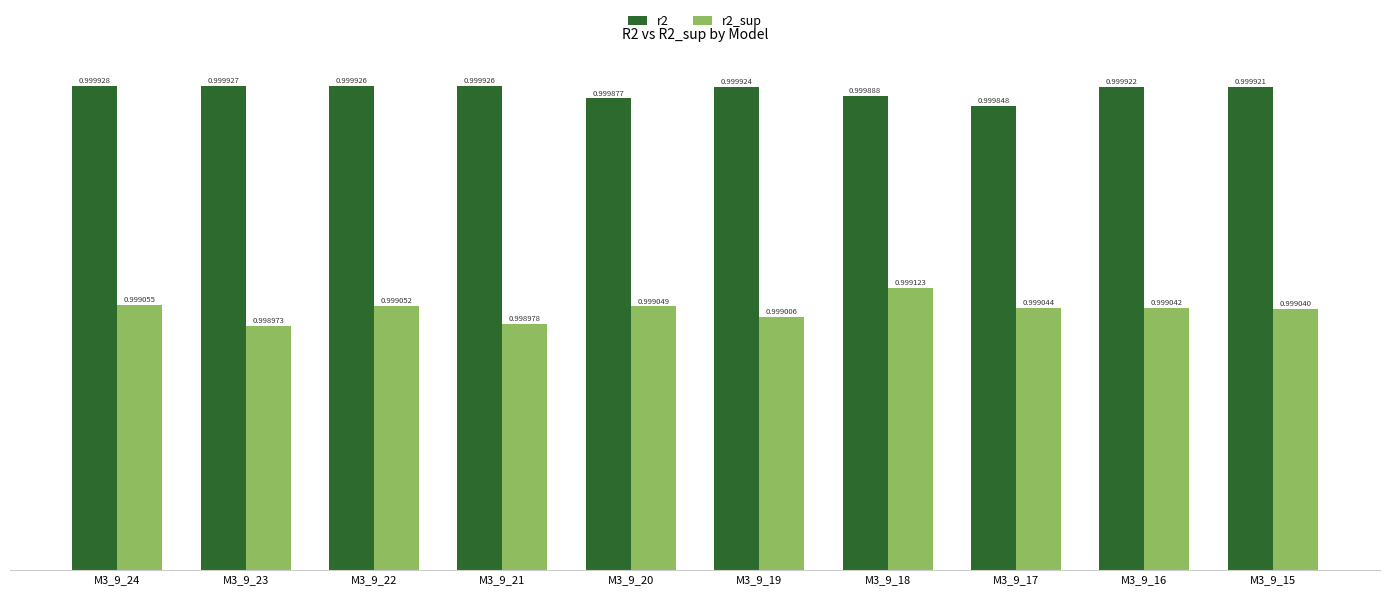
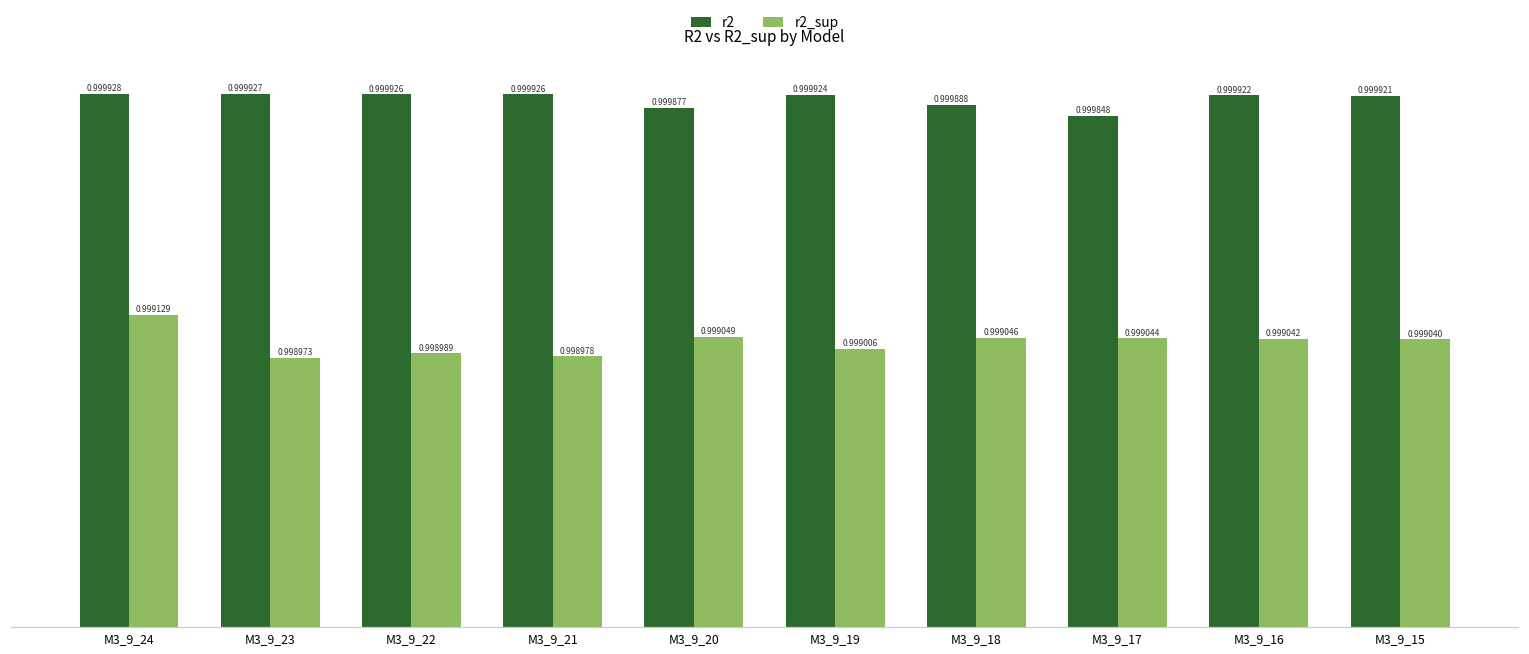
r2_sup, M3_9_24: 0.999055 -> 0.999129
r2_sup, M3_9_22: 0.999052 -> 0.998989
r2_sup, M3_9_18: 0.999123 -> 0.999046
